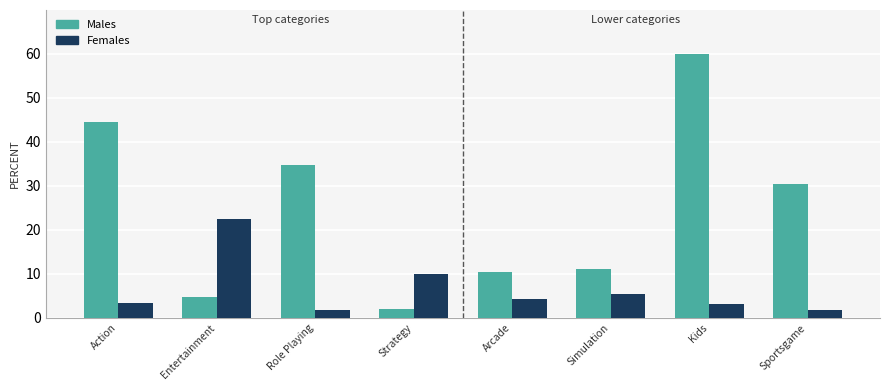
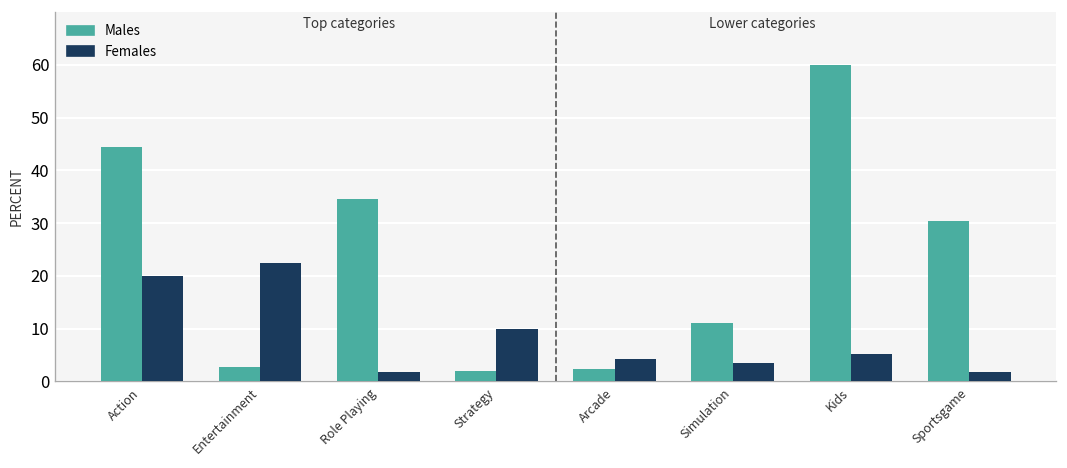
Females, Action: 3 -> 20
Males, Entertainment: 5 -> 3
Males, Arcade: 10 -> 2
Females, Simulation: 5 -> 3
Females, Kids: 3 -> 5
